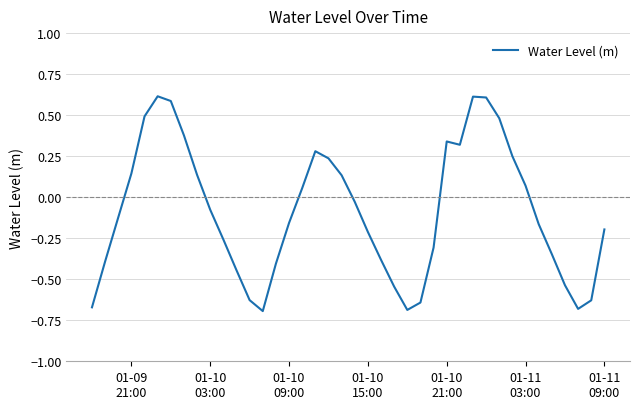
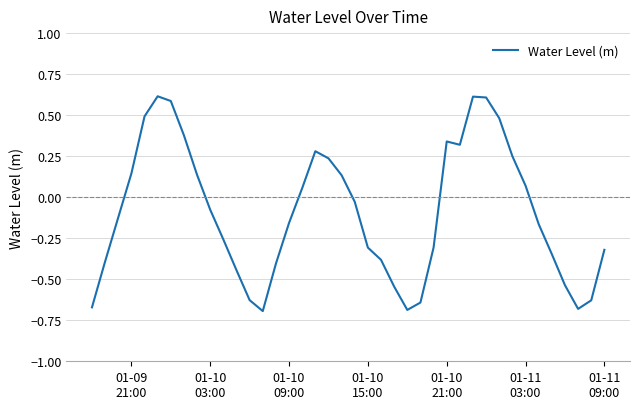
01-10 15:00: -0.21 -> -0.31
01-11 09:00: -0.20 -> -0.32
